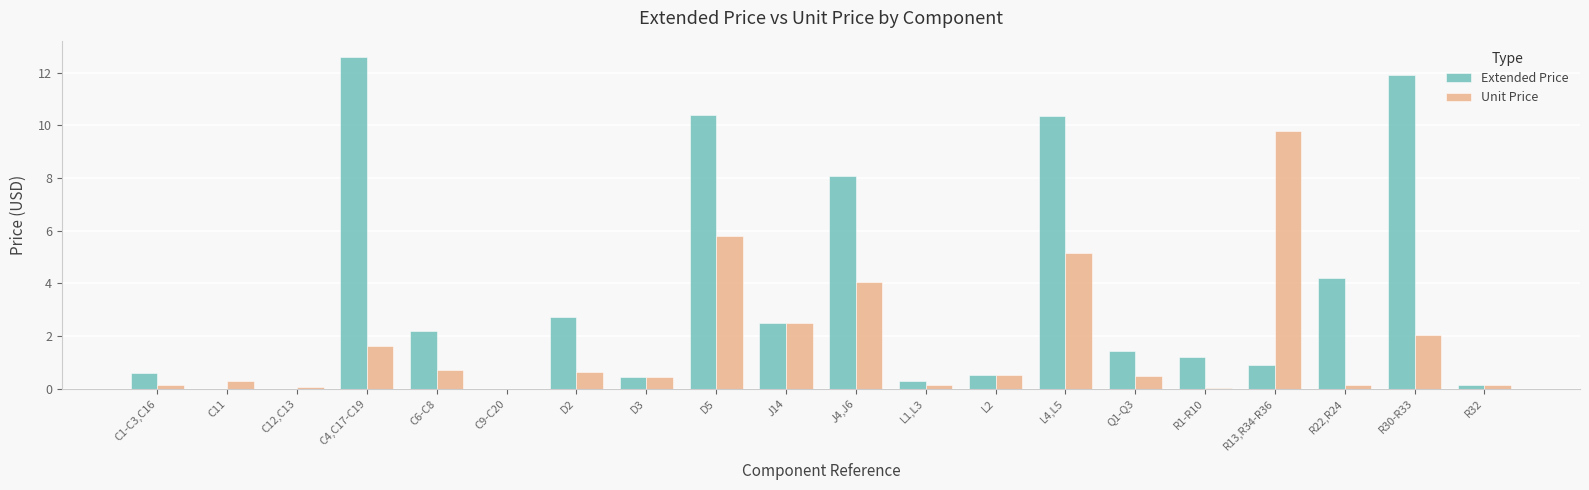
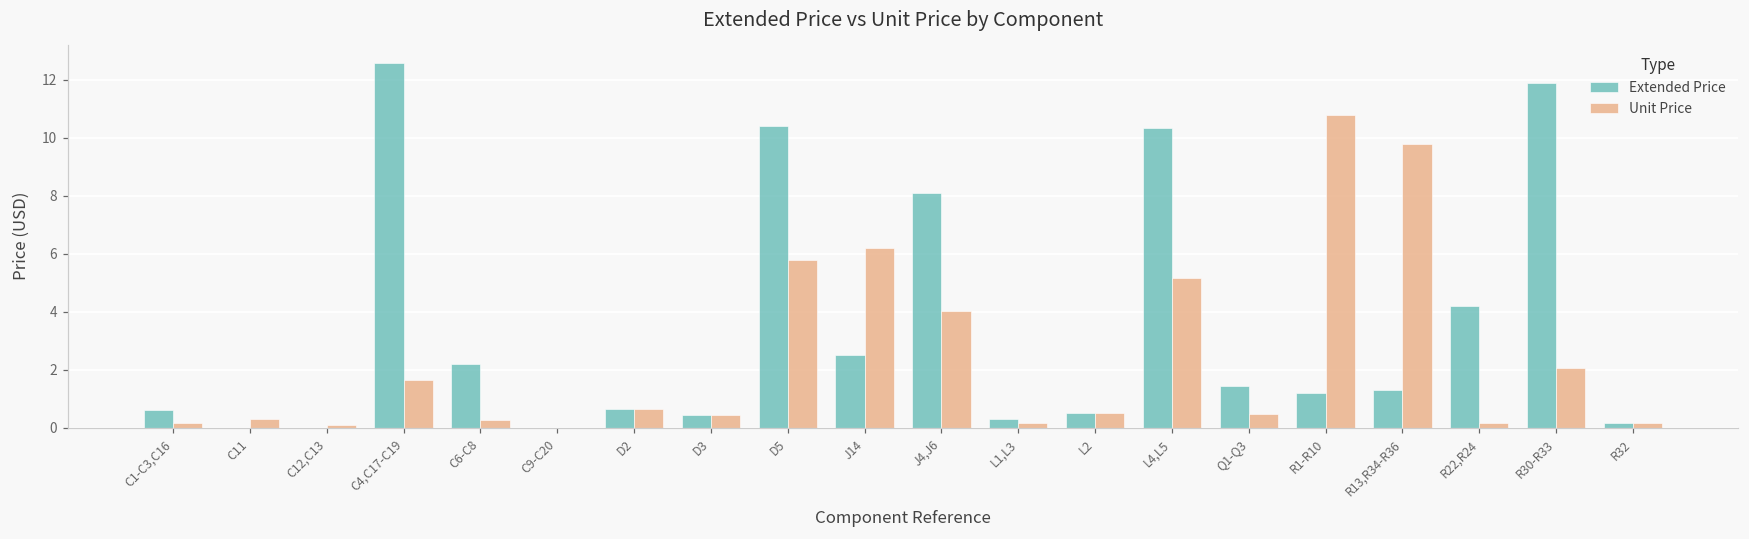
Unit Price, C6-C8: 0.7 -> 0.3
Extended Price, D2: 2.7 -> 0.6
Unit Price, J14: 2.5 -> 6.2
Unit Price, R1-R10: 0.0 -> 10.8
Extended Price, R13,R34-R36: 0.9 -> 1.3
